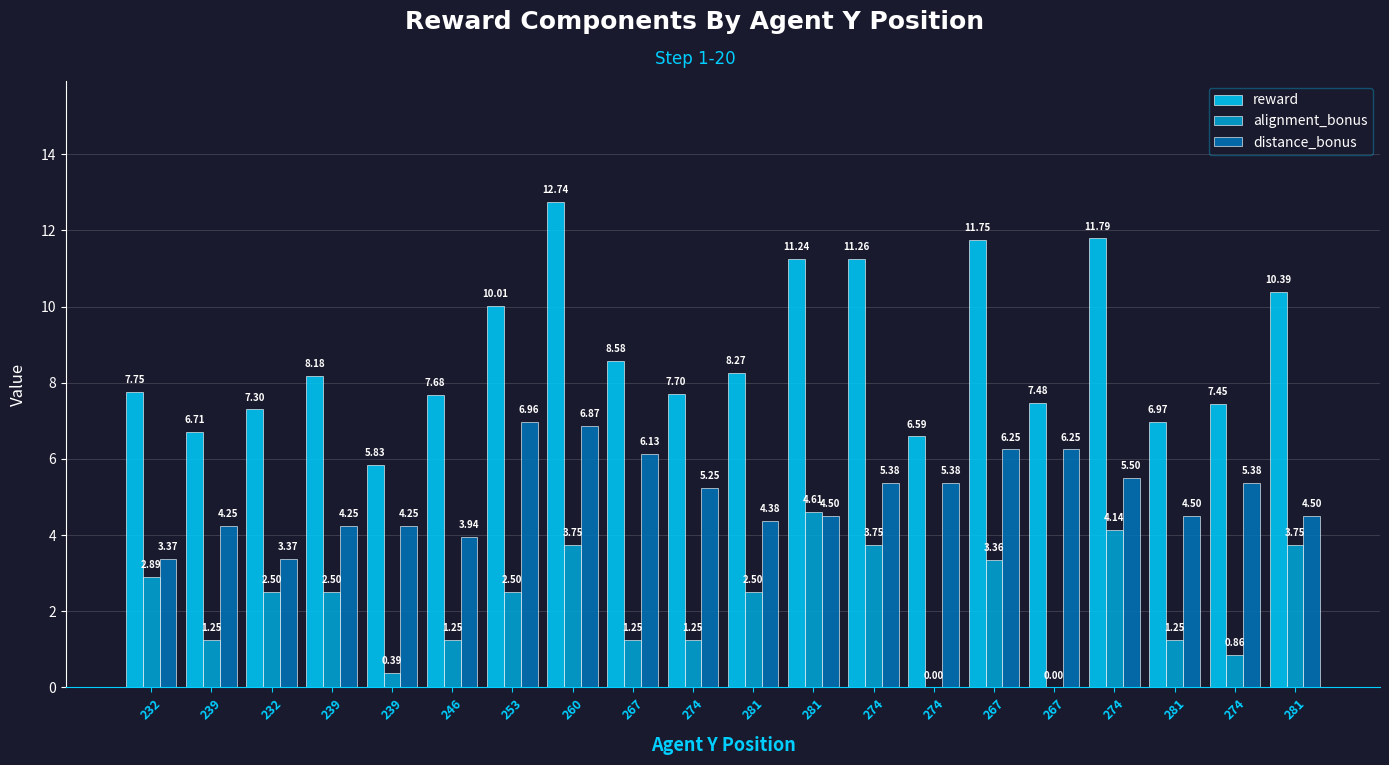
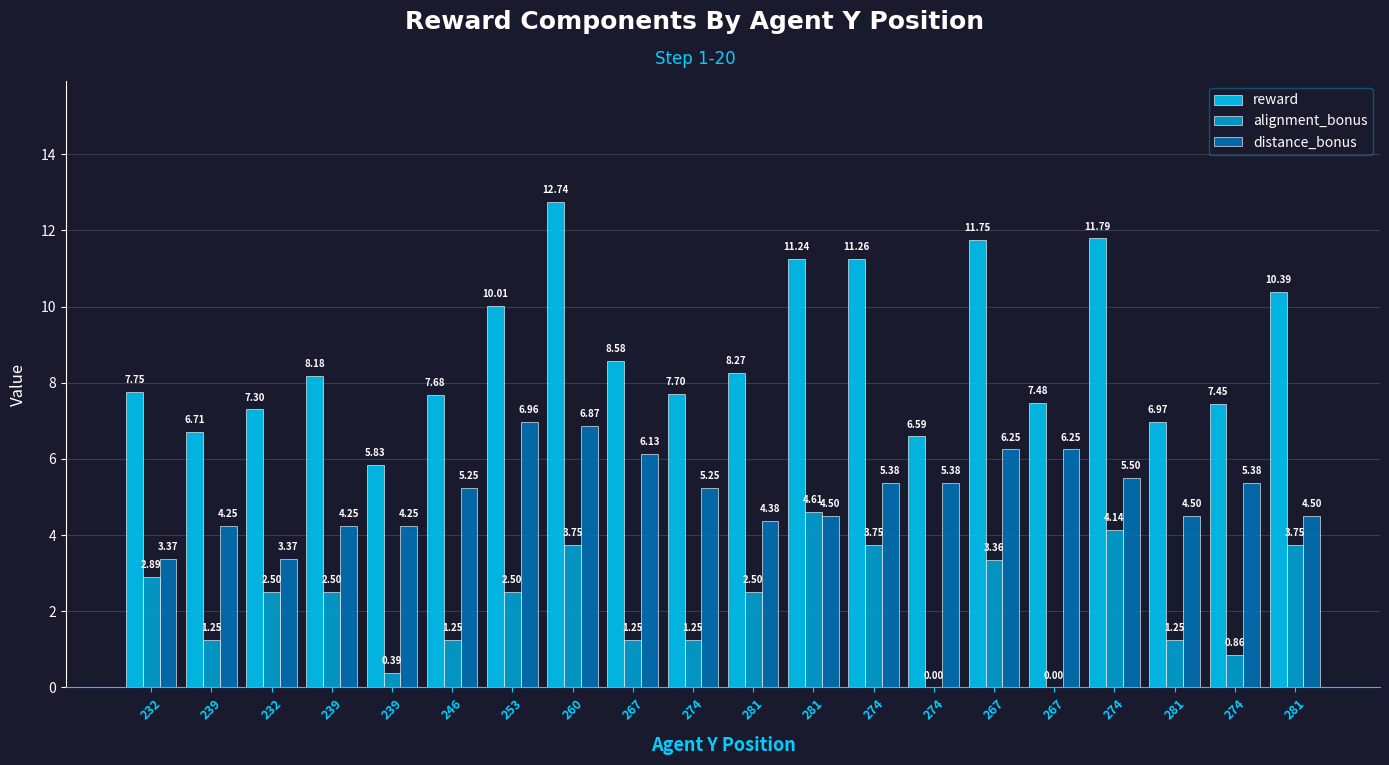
distance_bonus, 246: 3.94 -> 5.25
